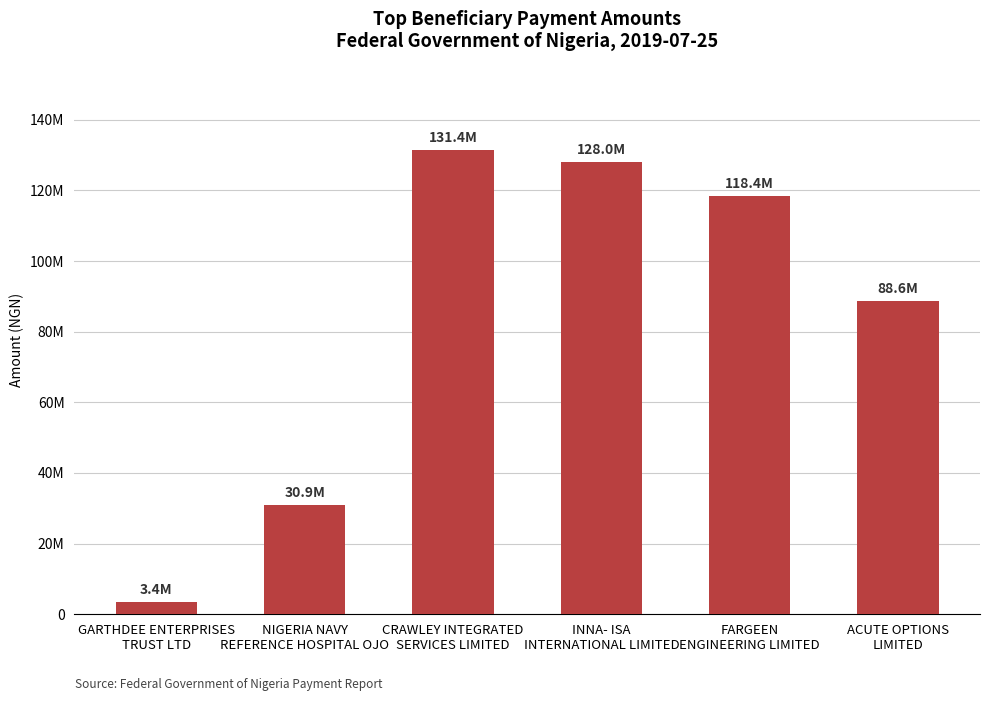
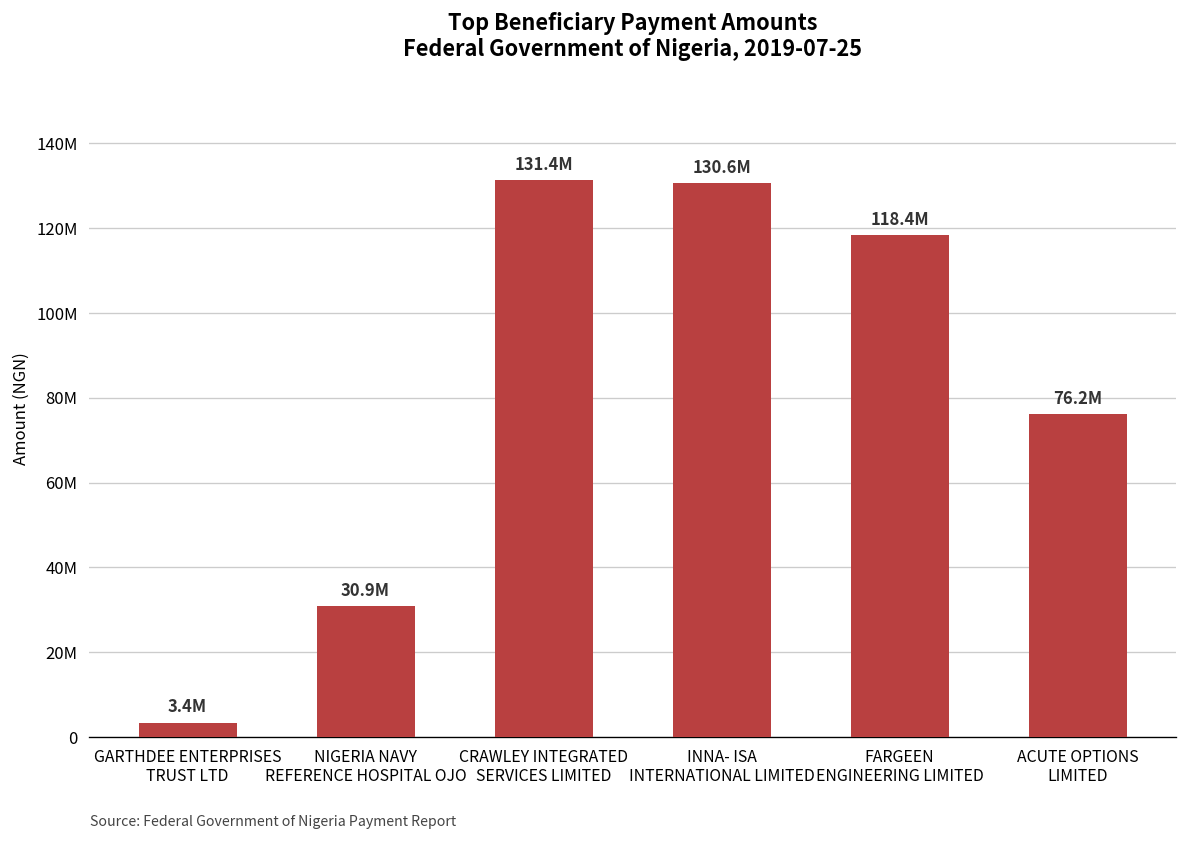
INNA- ISA INTERNATIONAL LIMITED: 128.0M -> 130.6M
ACUTE OPTIONS LIMITED: 88.6M -> 76.2M
